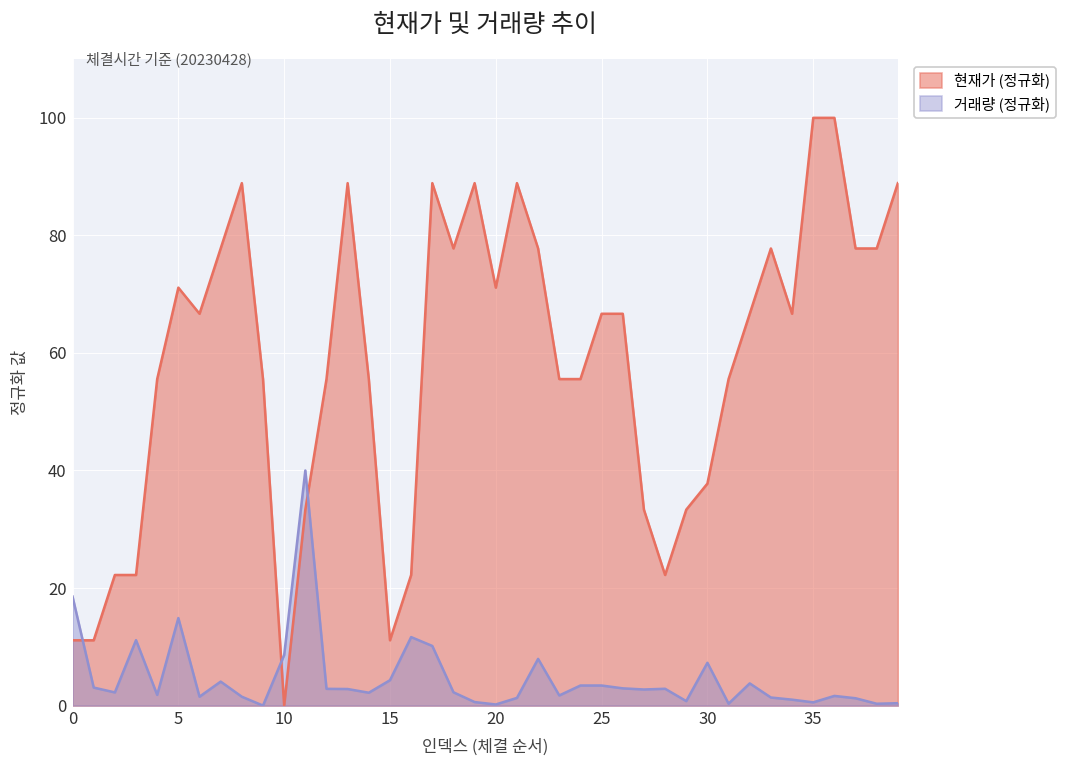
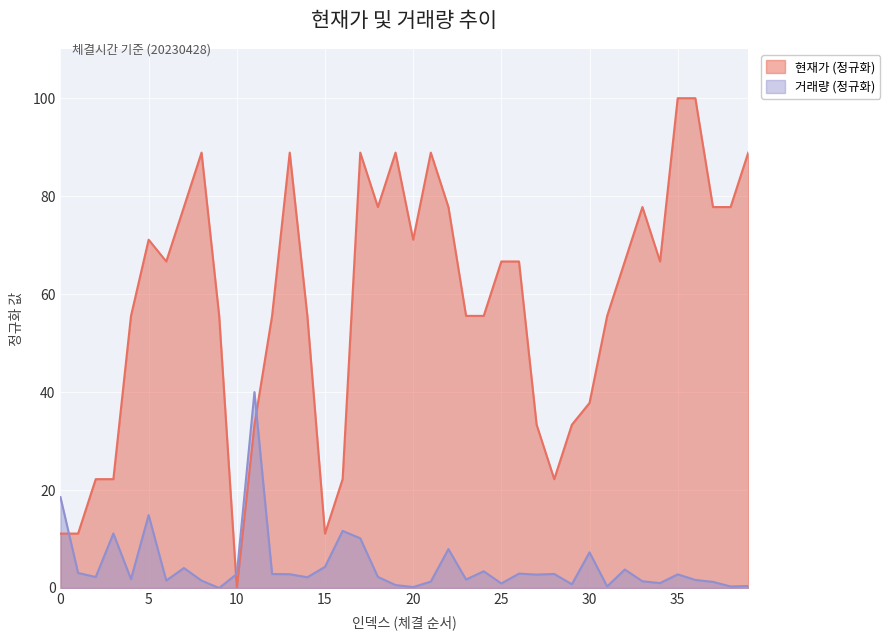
거래량 (정규화), 10: 9 -> 3
거래량 (정규화), 25: 3 -> 1
거래량 (정규화), 35: 1 -> 3
